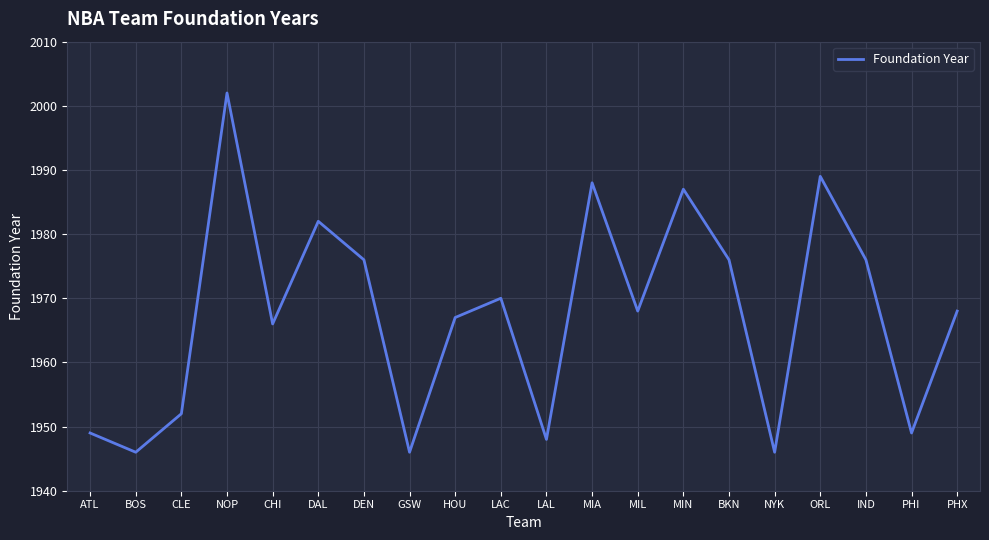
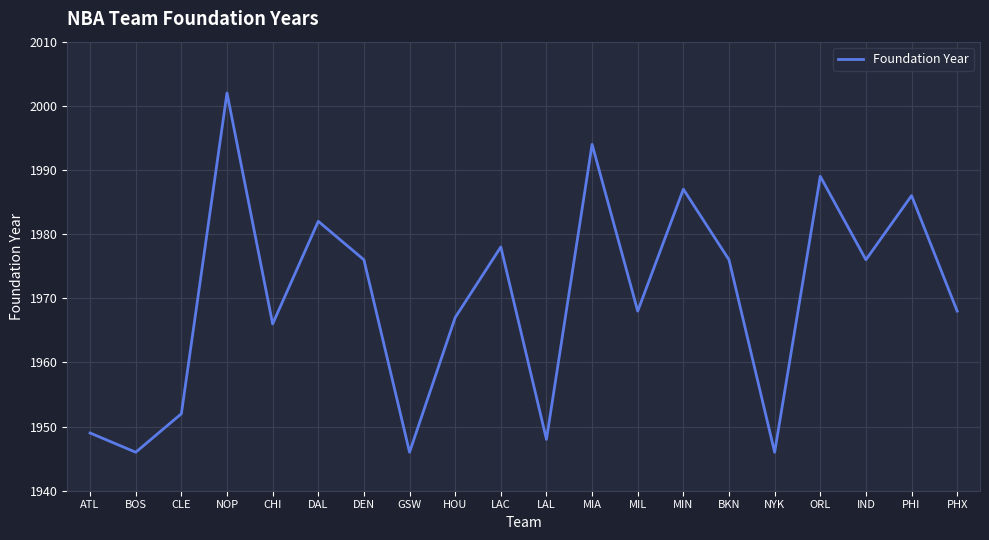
LAC: 1970 -> 1978
MIA: 1988 -> 1994
PHI: 1949 -> 1986
